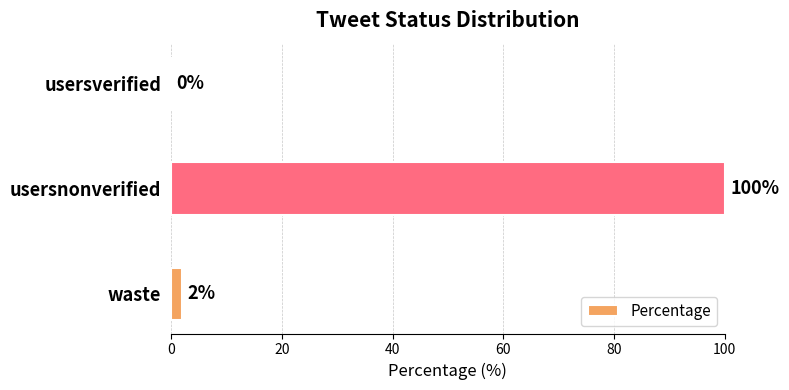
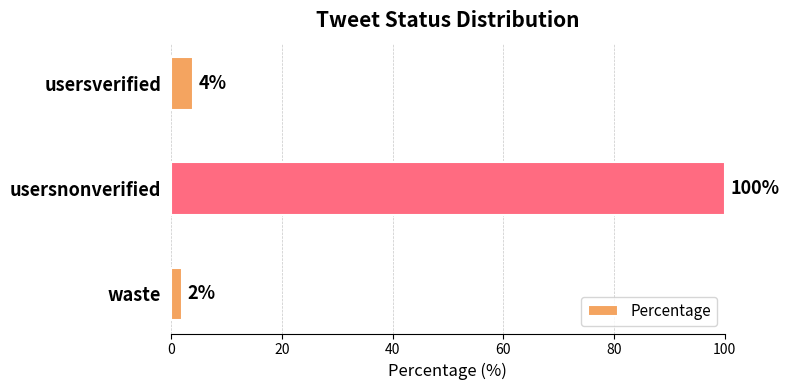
usersverified: 0% -> 4%
